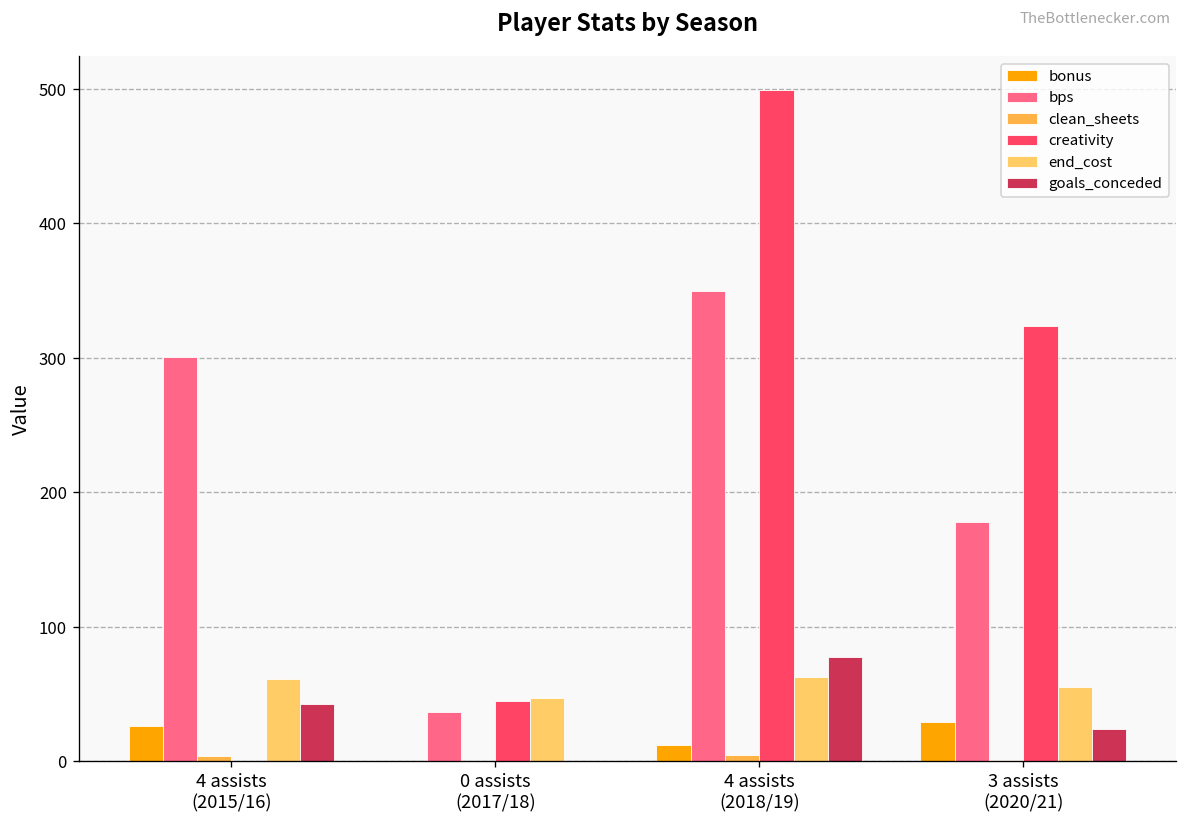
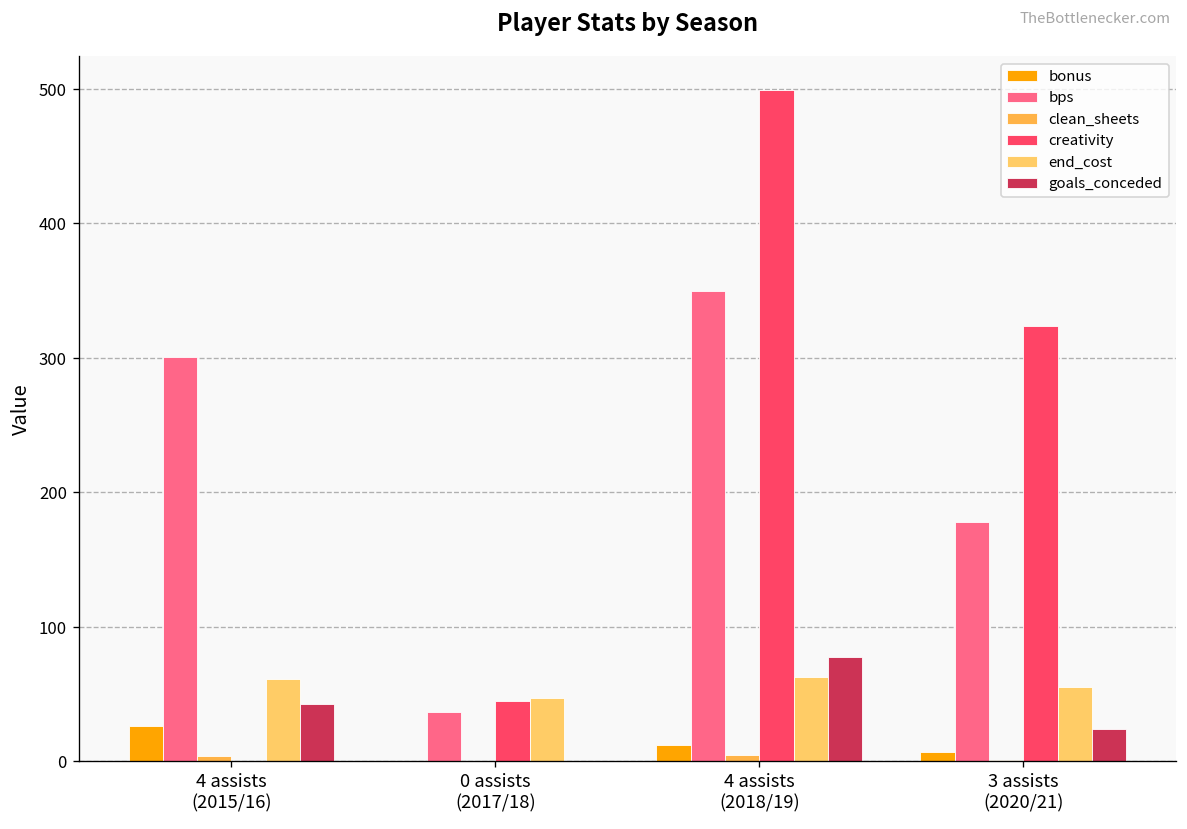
bonus, 3 assists (2020/21): 29 -> 7
